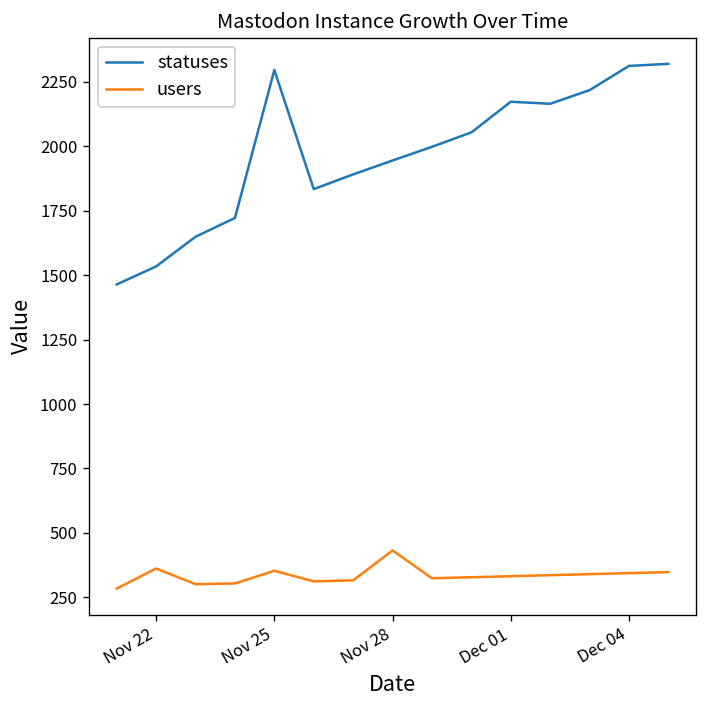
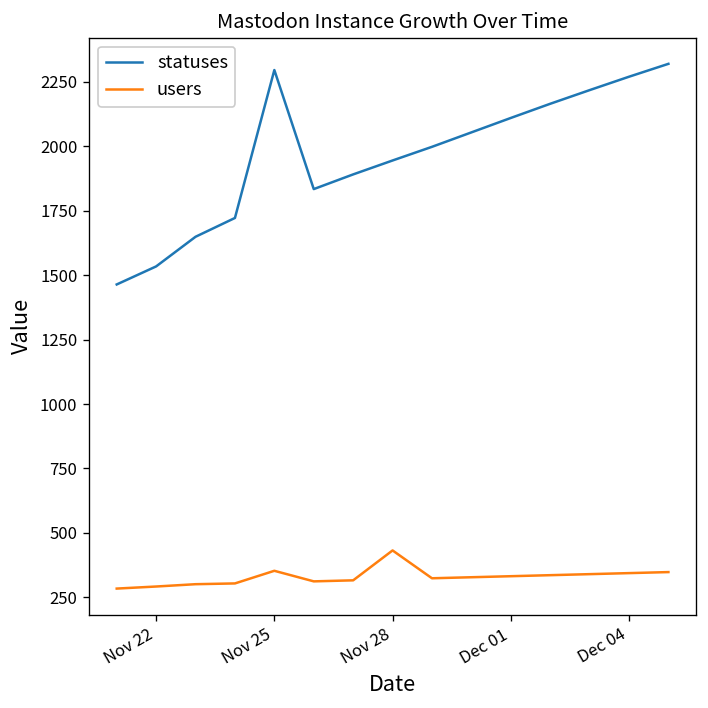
users, Nov 22: 360 -> 290
statuses, Dec 01: 2170 -> 2110
statuses, Dec 04: 2310 -> 2270
